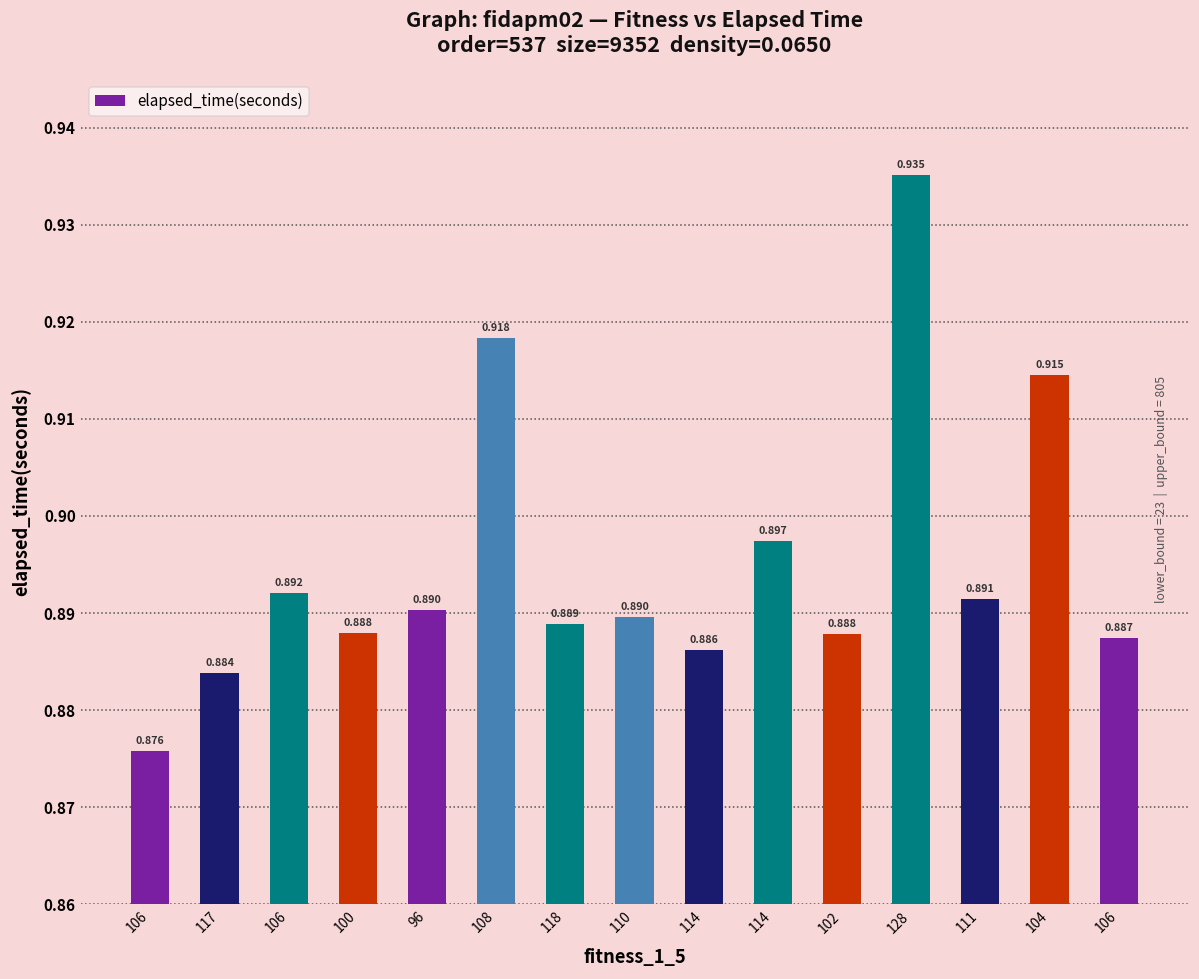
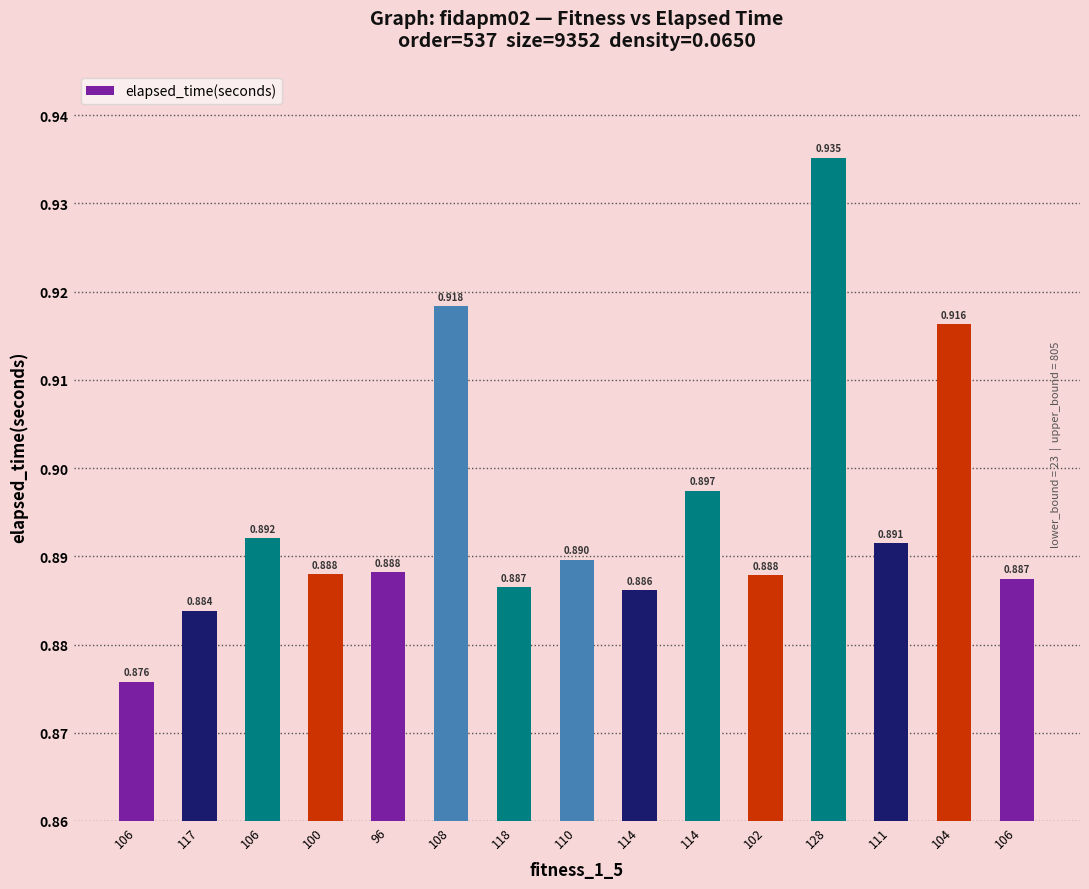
96: 0.890 -> 0.888
118: 0.889 -> 0.887
104: 0.915 -> 0.916
